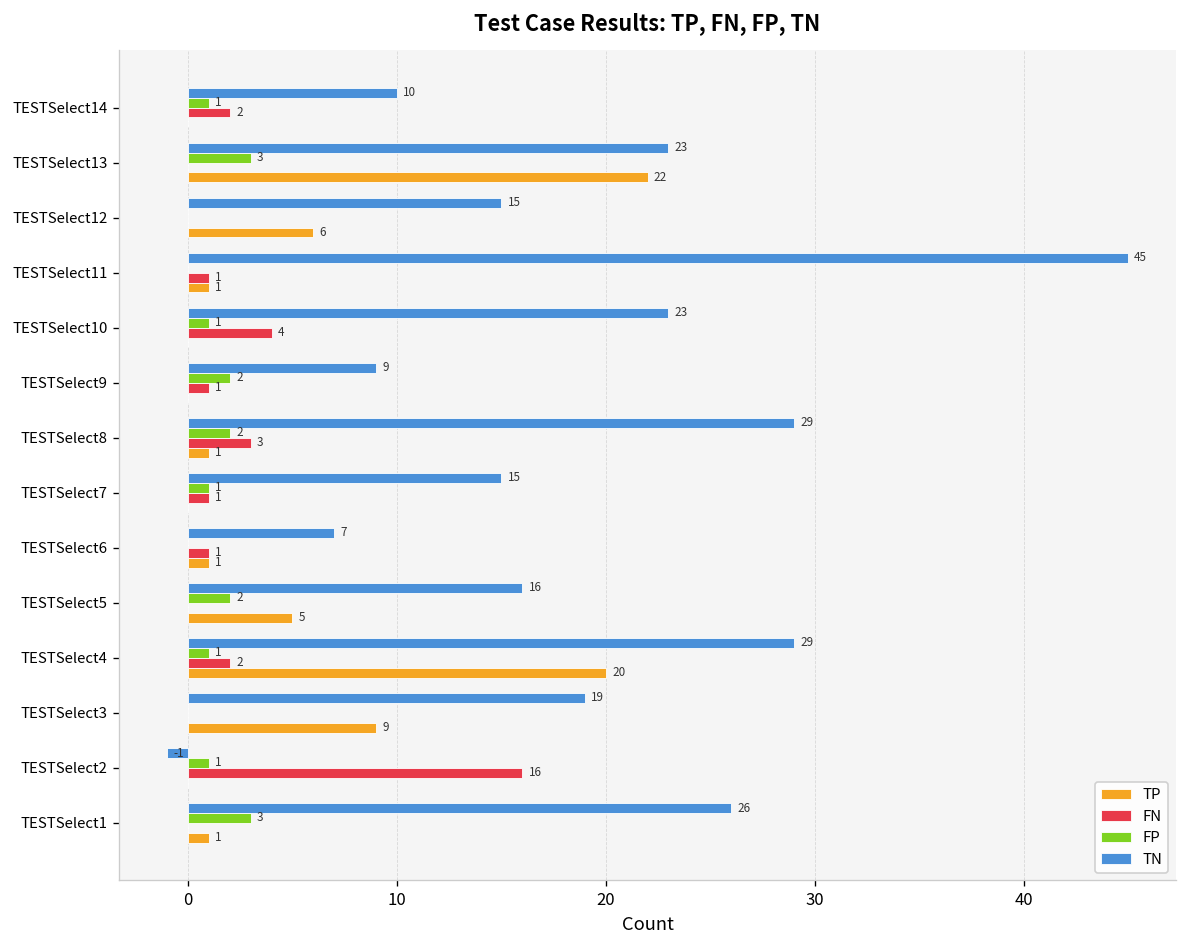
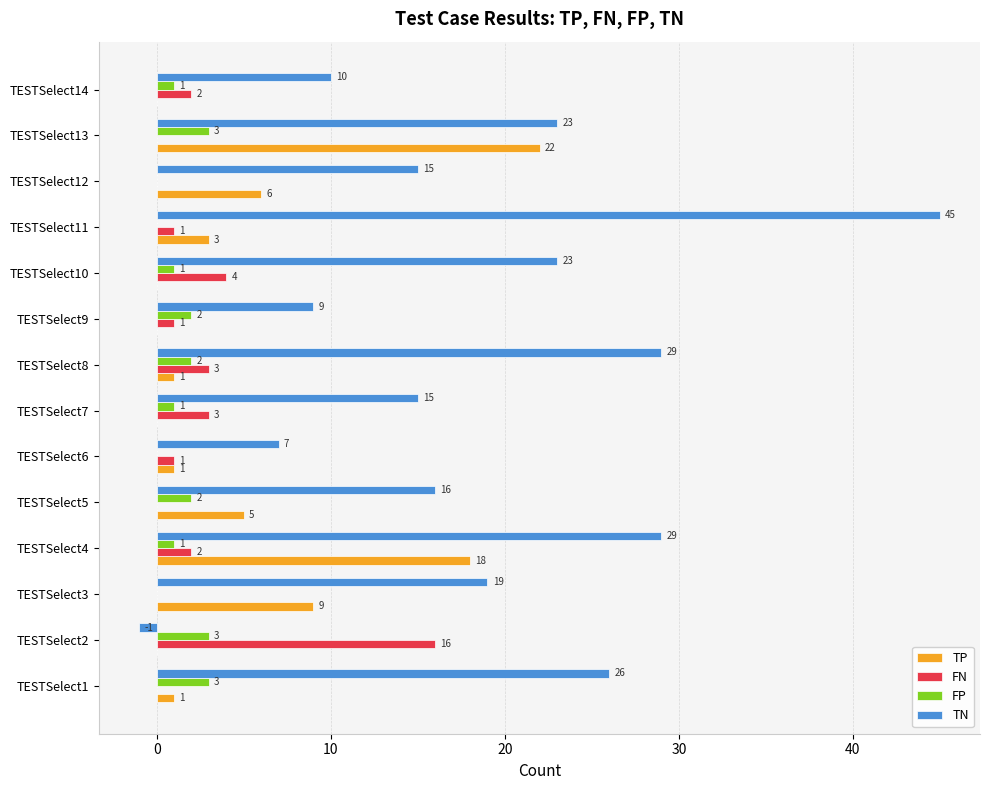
TP, TESTSelect11: 1 -> 3
FN, TESTSelect7: 1 -> 3
TP, TESTSelect4: 20 -> 18
FP, TESTSelect2: 1 -> 3
